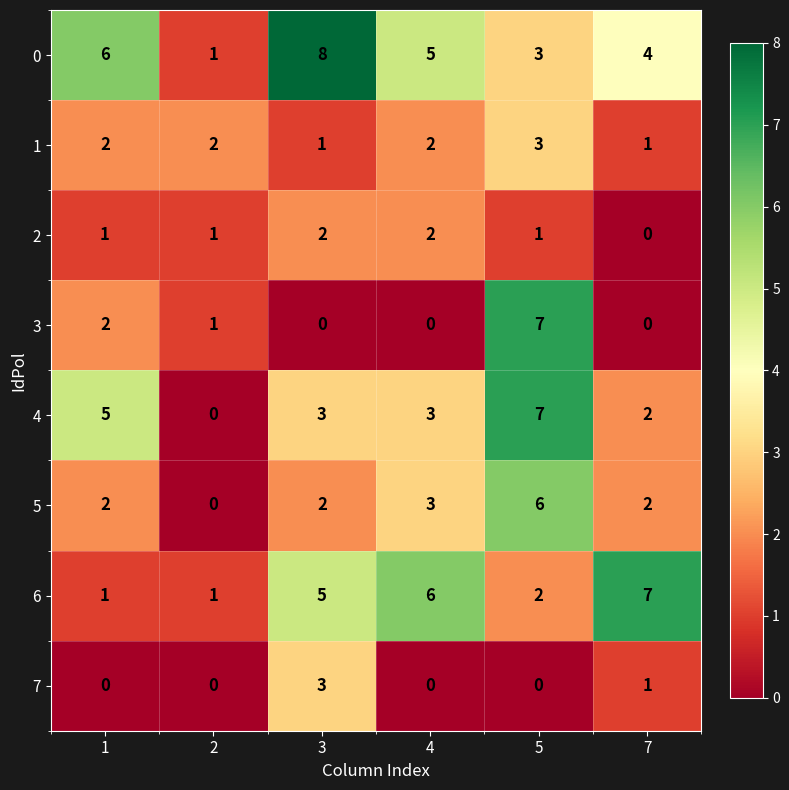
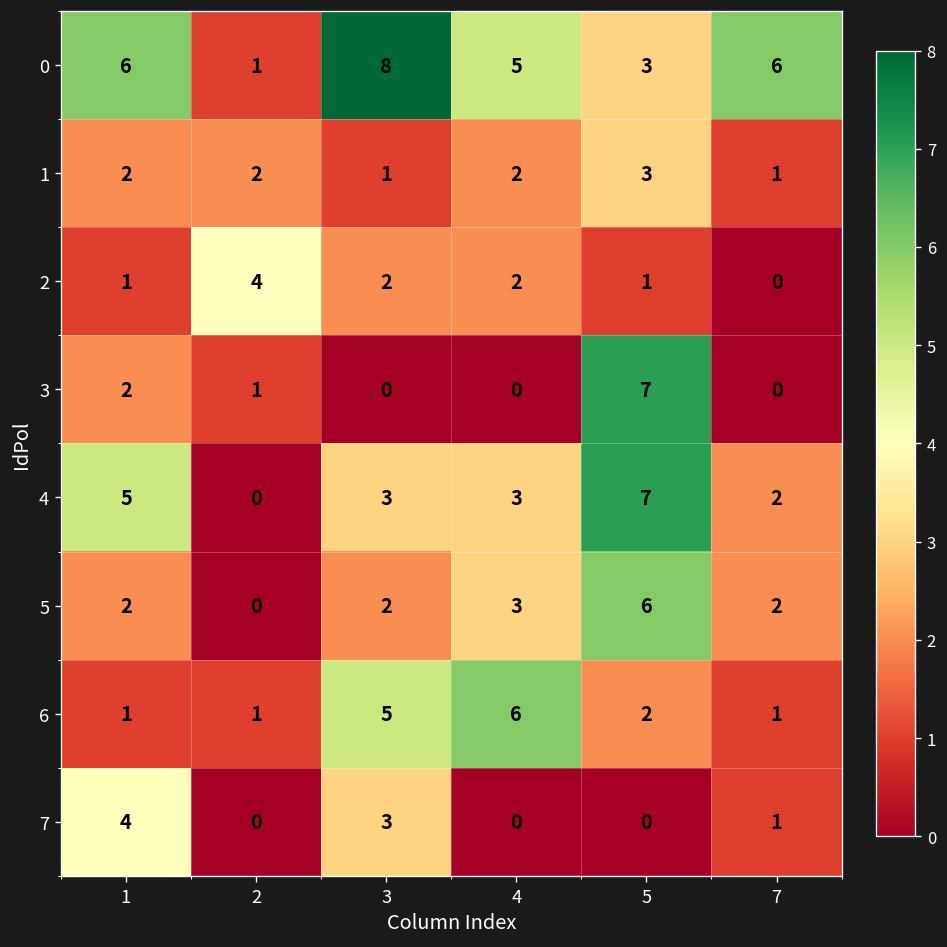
0, 7: 4 -> 6
2, 2: 1 -> 4
6, 7: 7 -> 1
7, 1: 0 -> 4
